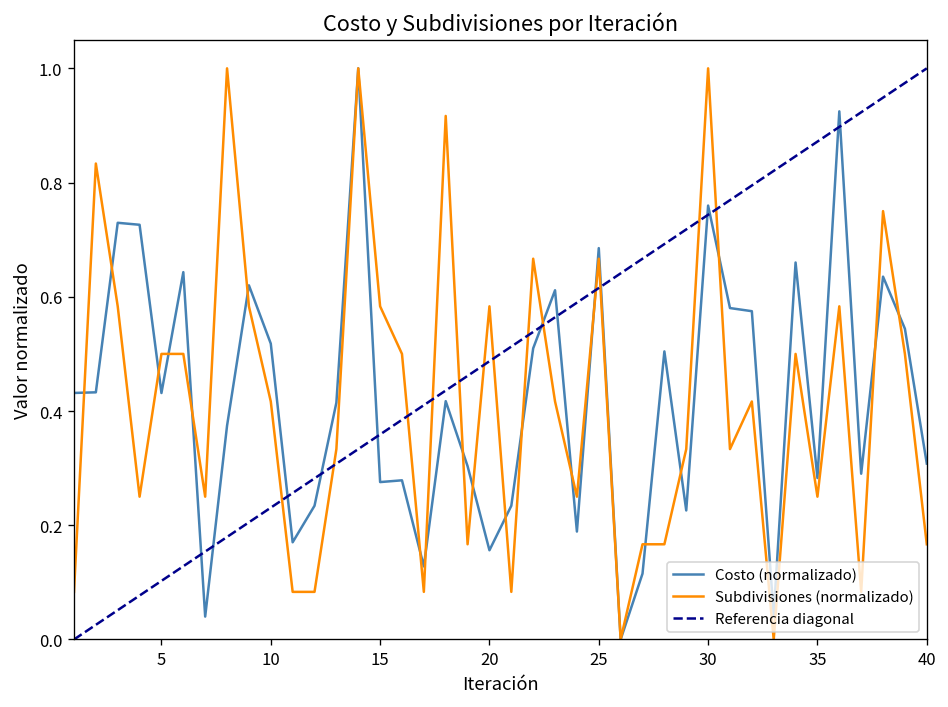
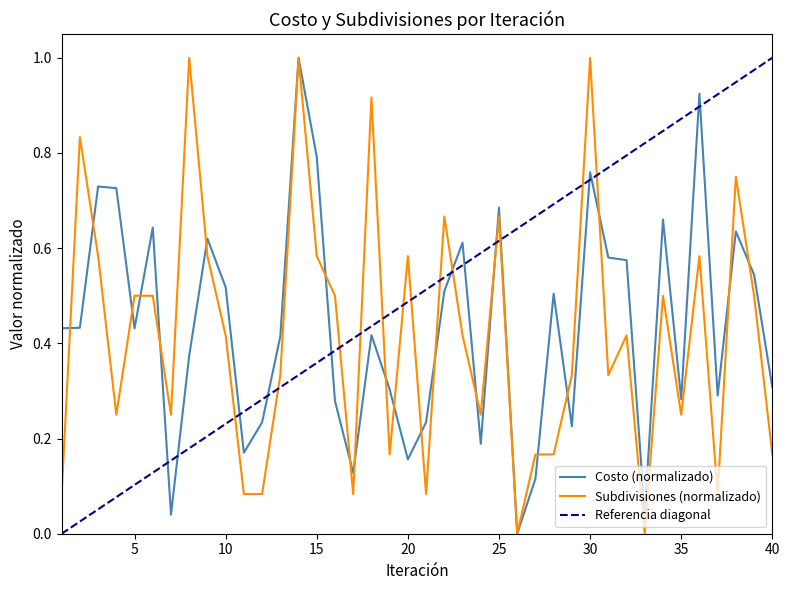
Costo (normalizado), 15: 0.28 -> 0.79
